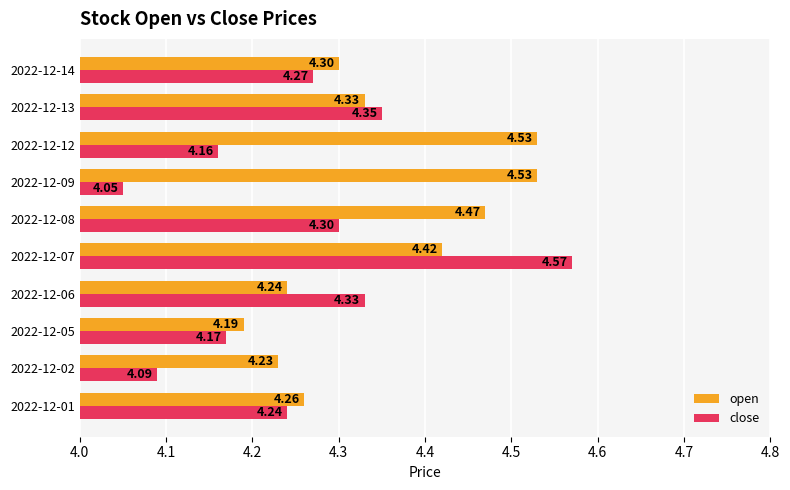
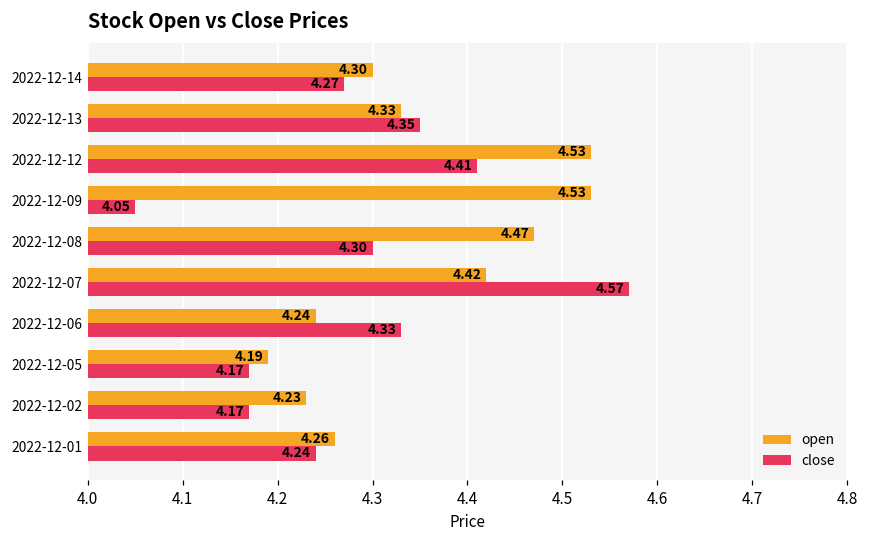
close, 2022-12-12: 4.16 -> 4.41
close, 2022-12-02: 4.09 -> 4.17
